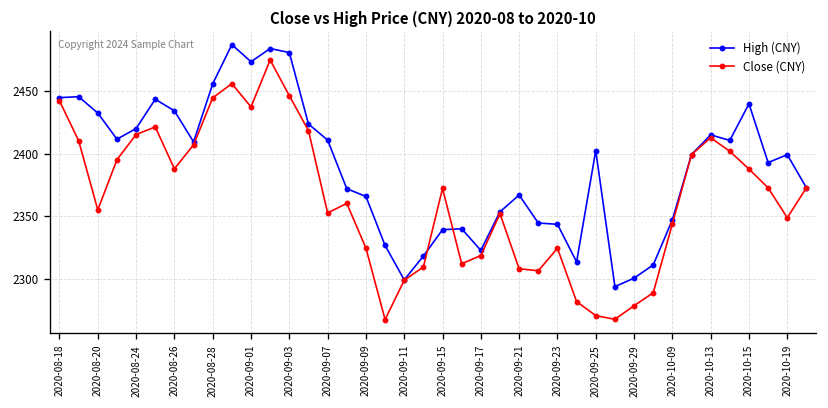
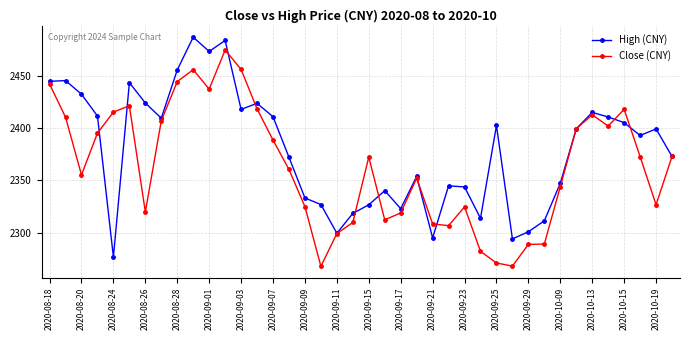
High (CNY), 2020-08-24: 2420 -> 2277
High (CNY), 2020-08-26: 2434 -> 2424
Close (CNY), 2020-08-26: 2388 -> 2320
High (CNY), 2020-09-03: 2480 -> 2418
Close (CNY), 2020-09-03: 2446 -> 2456
Close (CNY), 2020-09-07: 2353 -> 2388
High (CNY), 2020-09-09: 2366 -> 2333
High (CNY), 2020-09-15: 2339 -> 2327
High (CNY), 2020-09-21: 2367 -> 2295
Close (CNY), 2020-09-29: 2279 -> 2289
High (CNY), 2020-10-15: 2440 -> 2405
Close (CNY), 2020-10-15: 2388 -> 2418
Close (CNY), 2020-10-19: 2349 -> 2327
